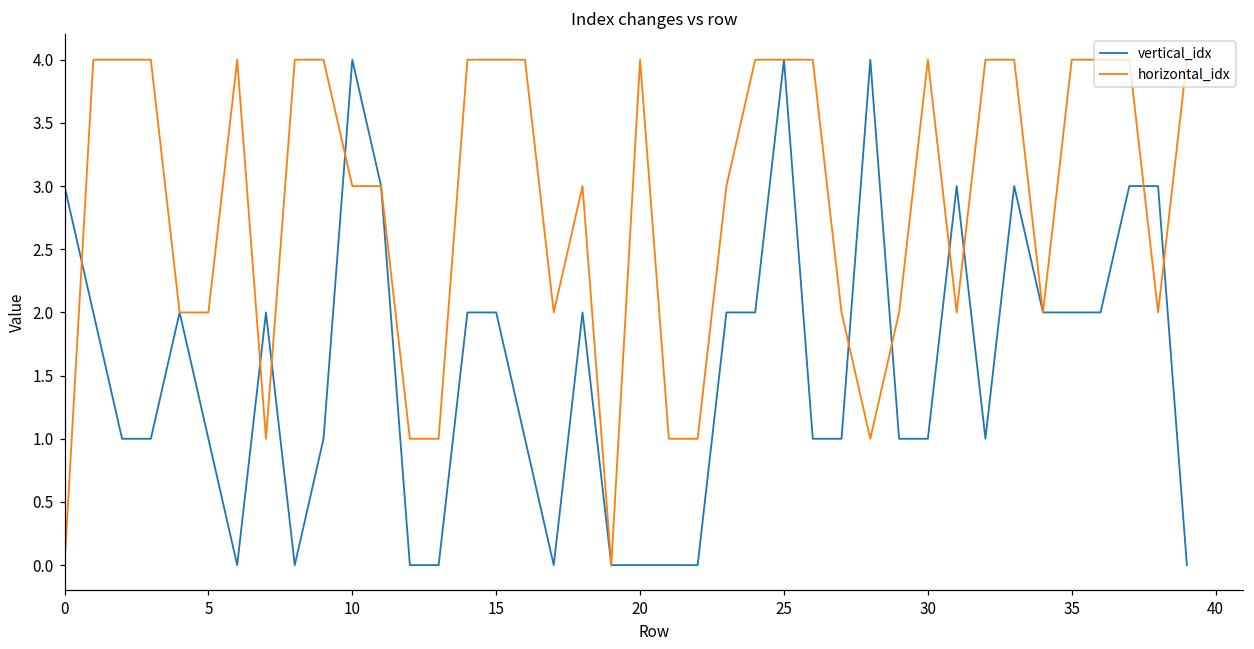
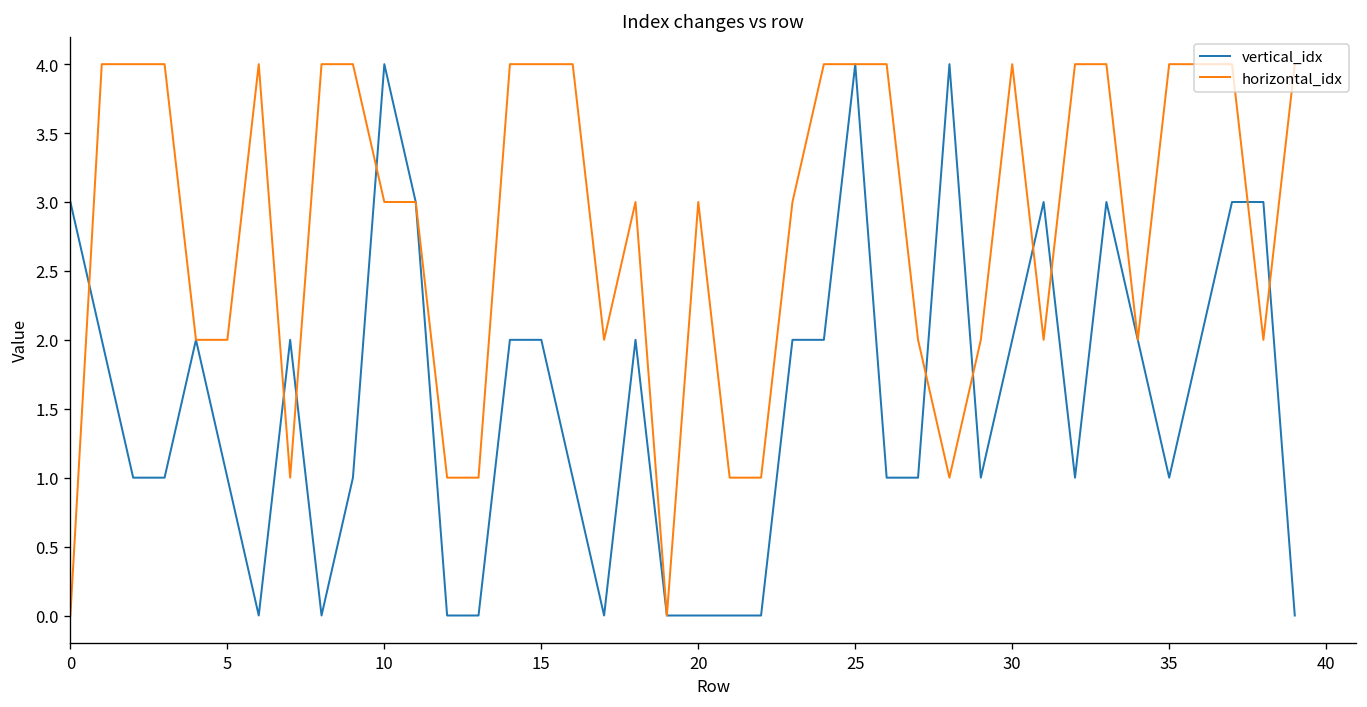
horizontal_idx, 20: 4 -> 3
vertical_idx, 30: 1 -> 2
vertical_idx, 35: 2 -> 1
